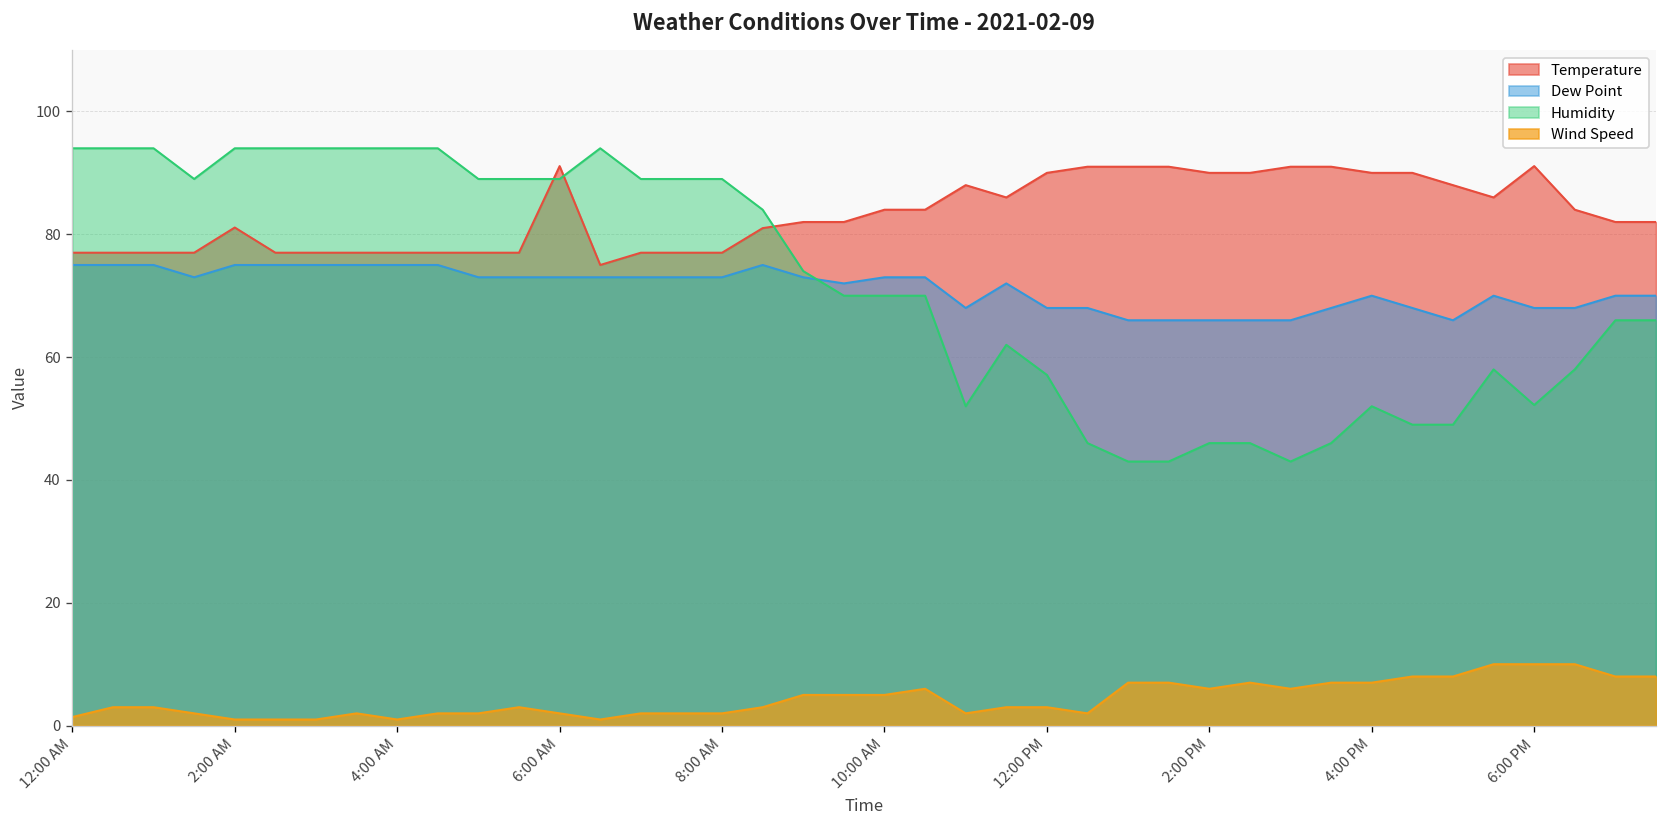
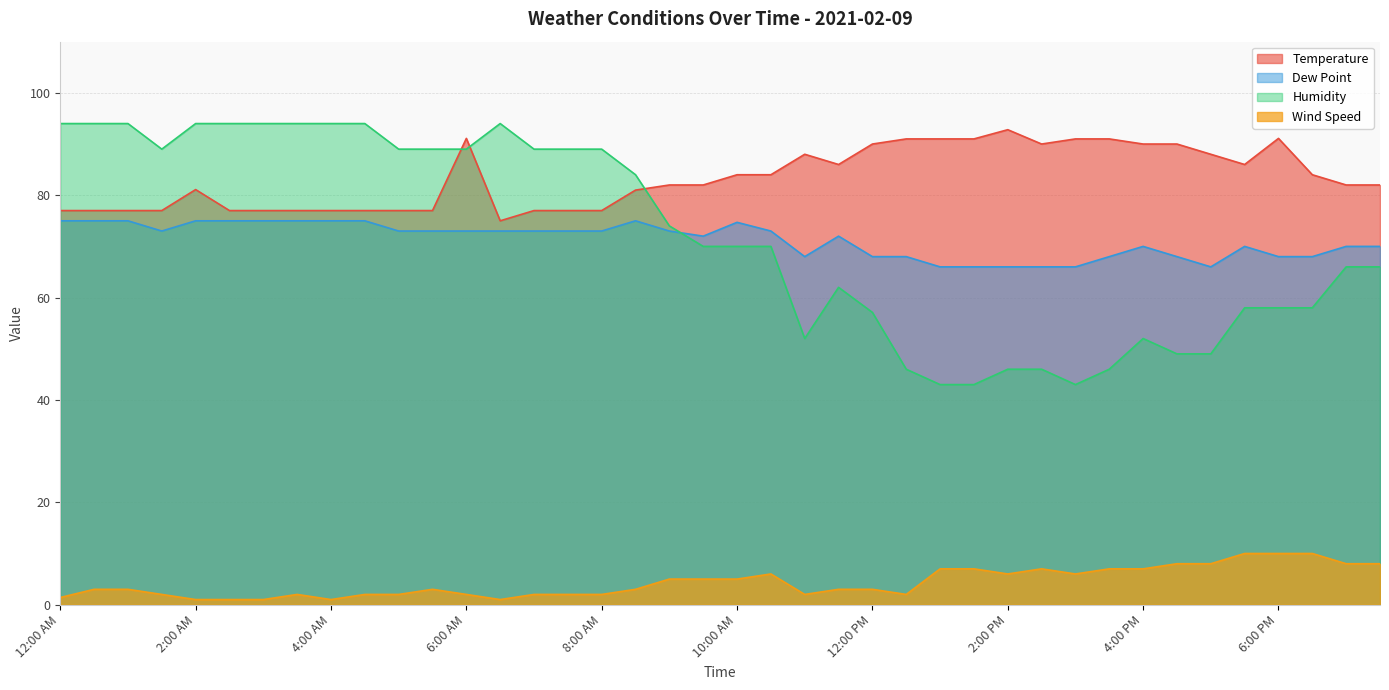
Dew Point, 10:00 AM: 73 -> 75
Temperature, 2:00 PM: 90 -> 93
Humidity, 6:00 PM: 52 -> 58
